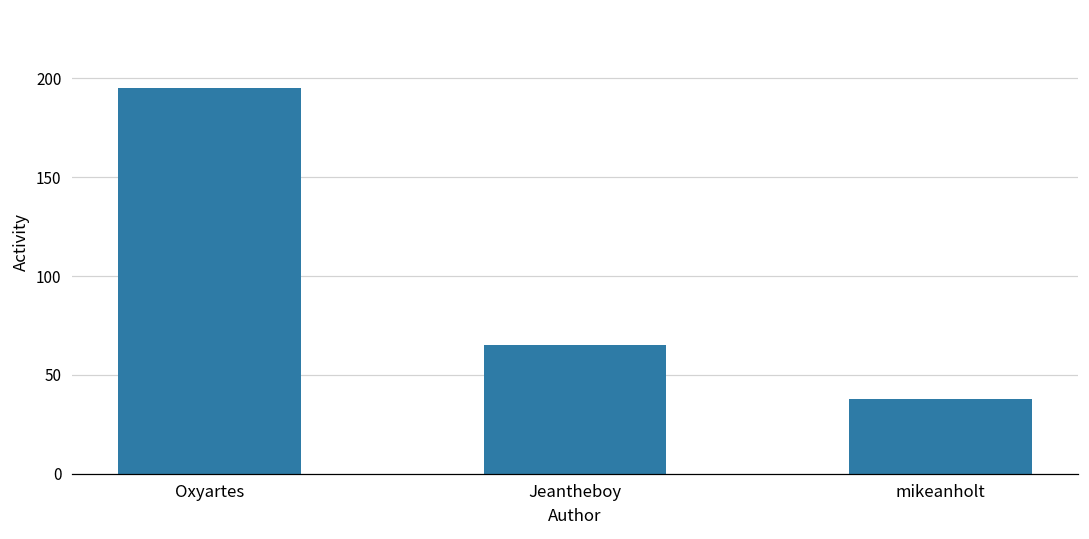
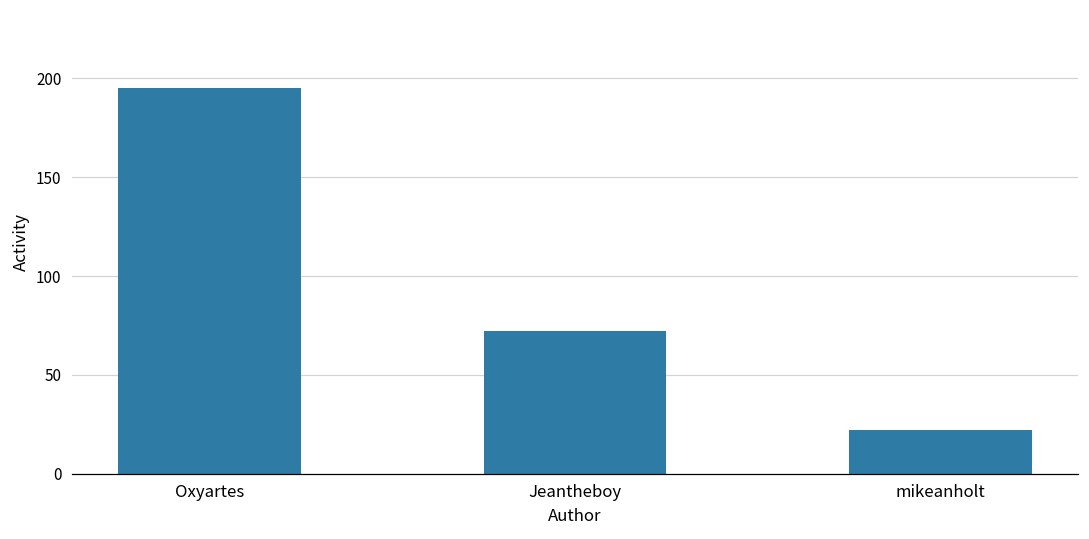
Jeantheboy: 65 -> 72
mikeanholt: 38 -> 22
